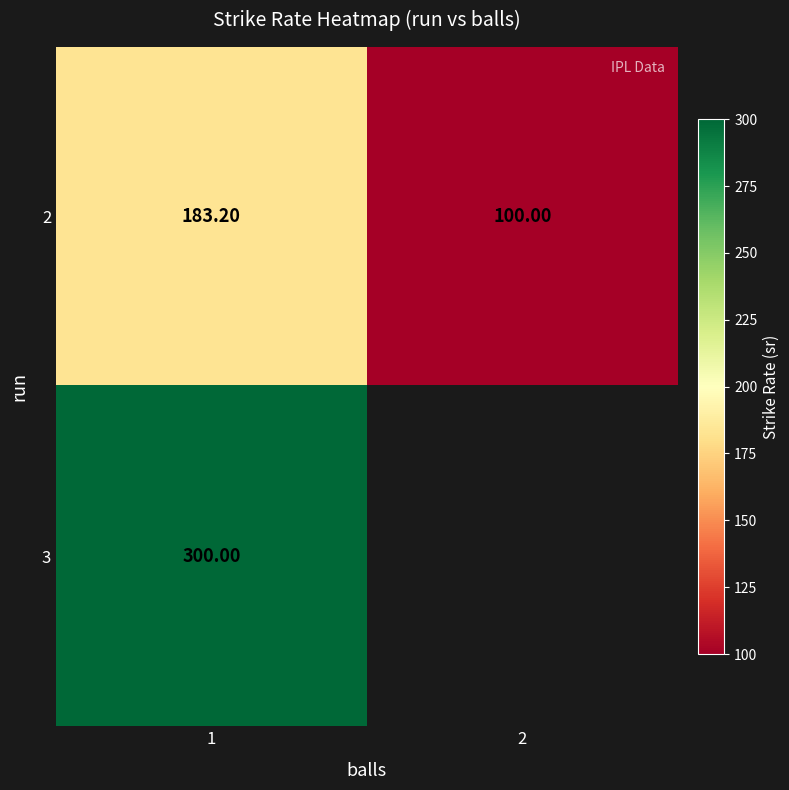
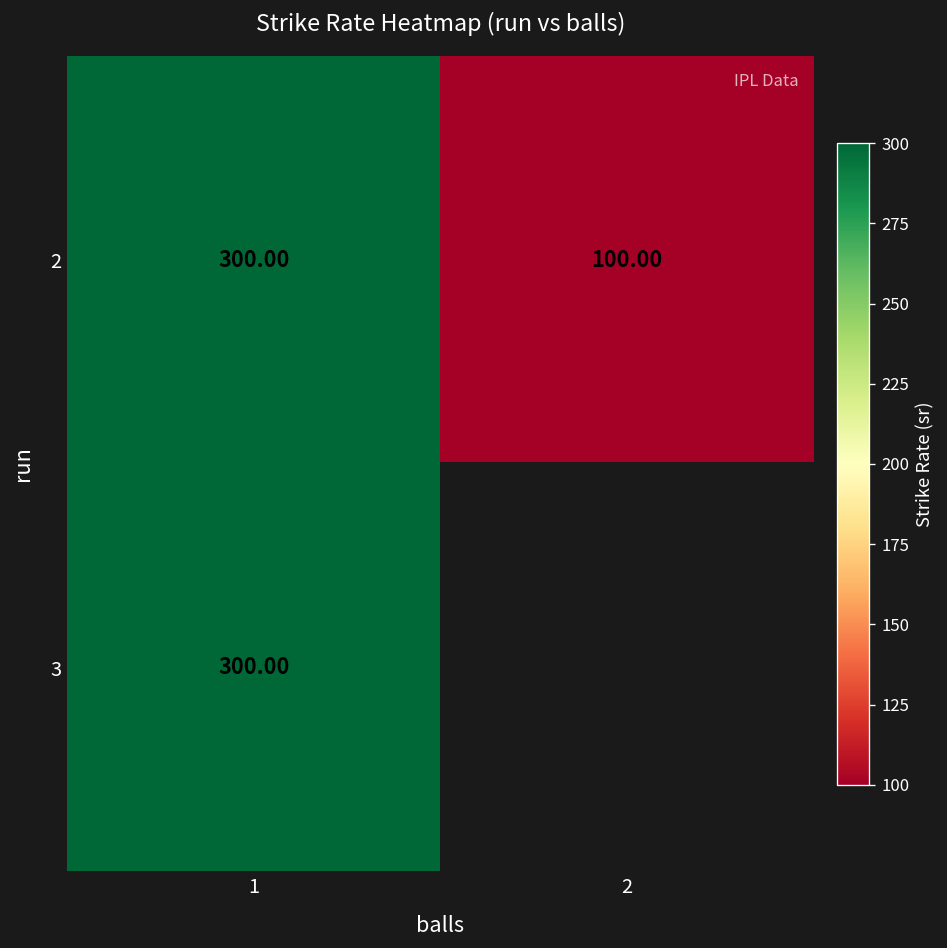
2, 1: 183.20 -> 300.00
